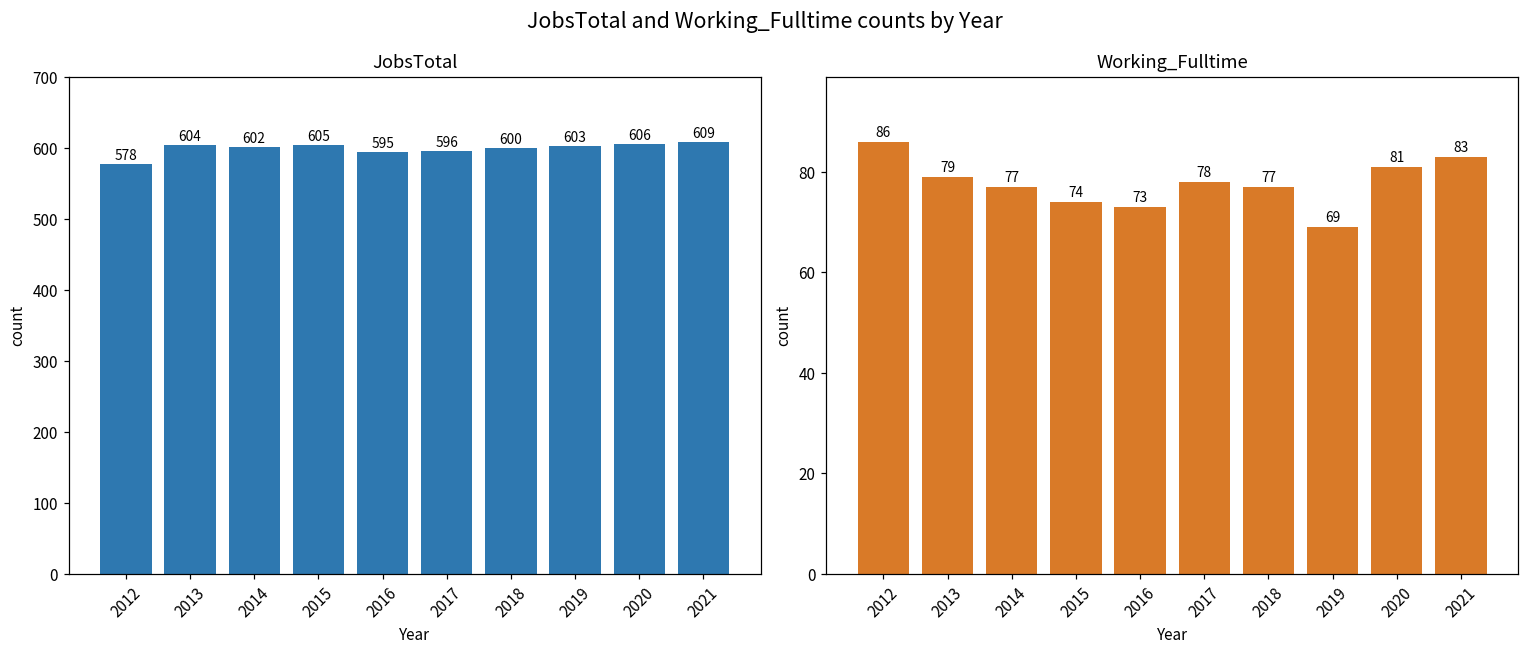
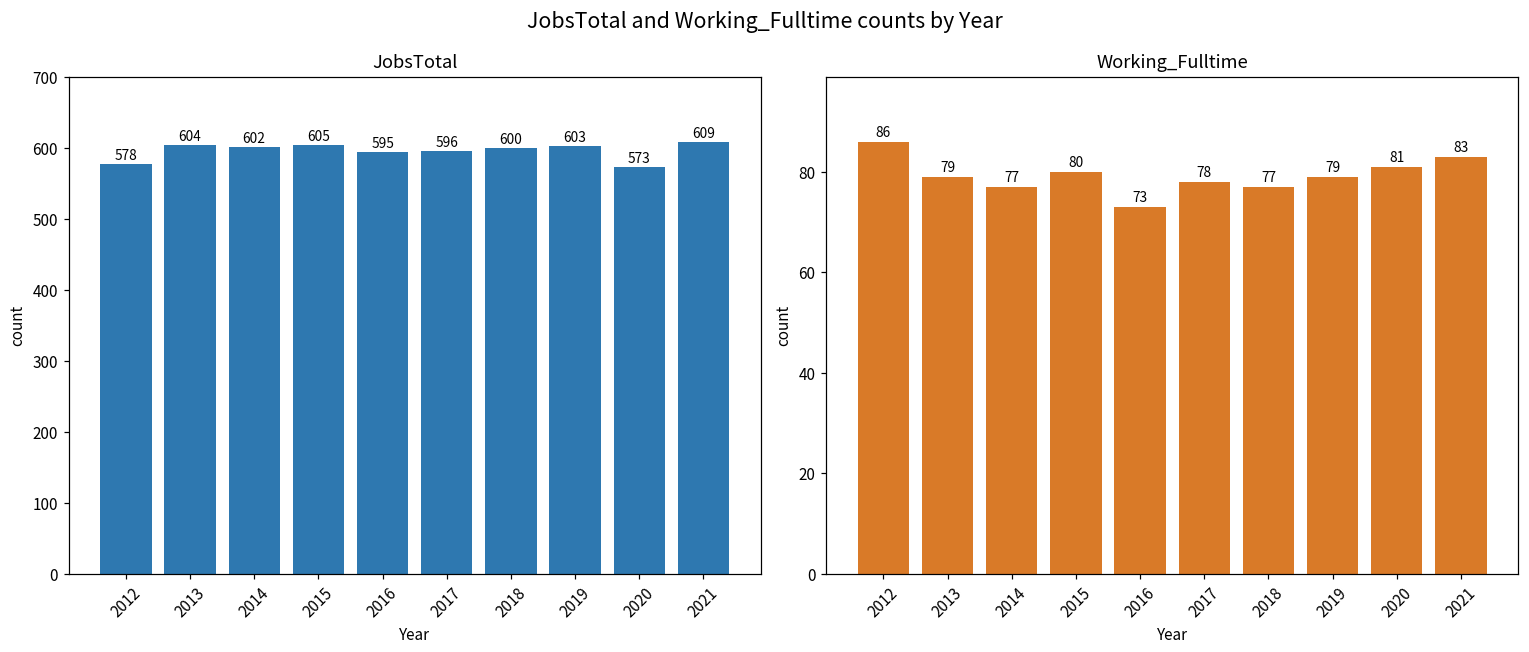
JobsTotal, 2020: 606 -> 573
Working_Fulltime, 2015: 74 -> 80
Working_Fulltime, 2019: 69 -> 79
